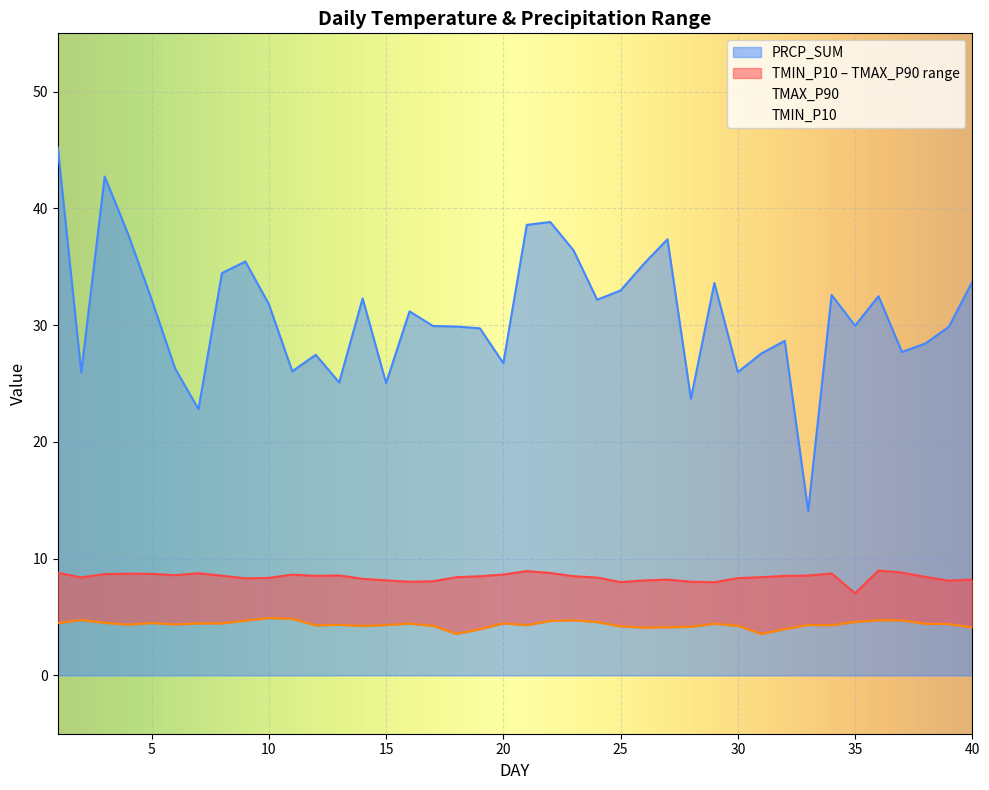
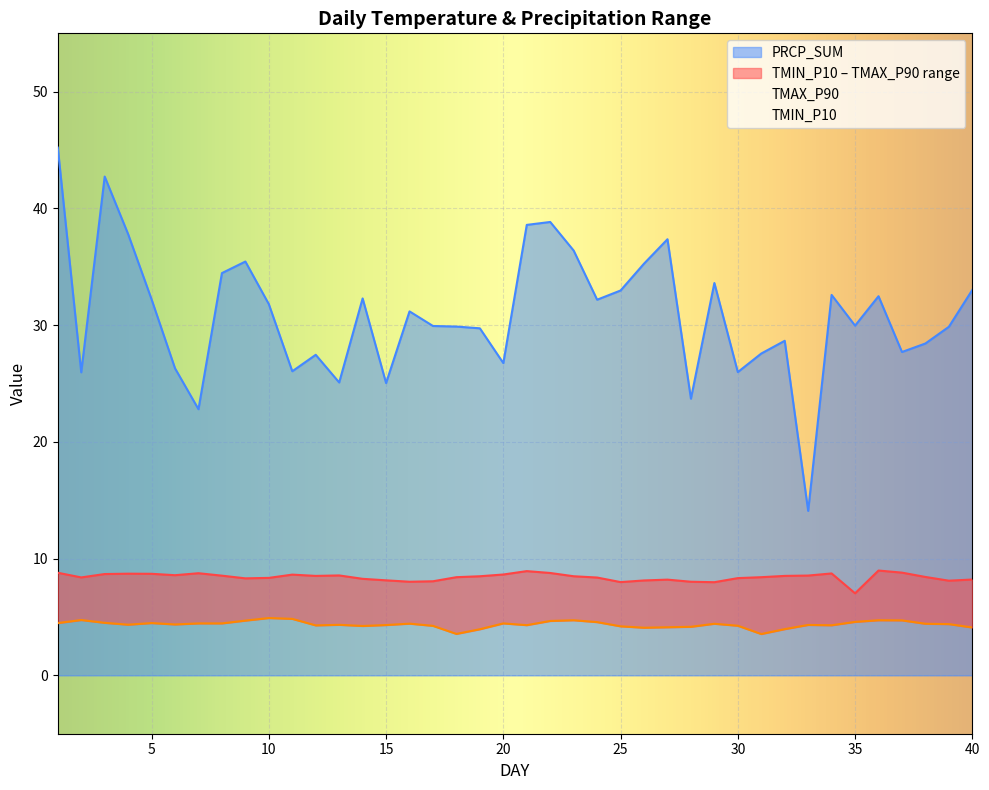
PRCP_SUM, 40: 33.7 -> 33.0
